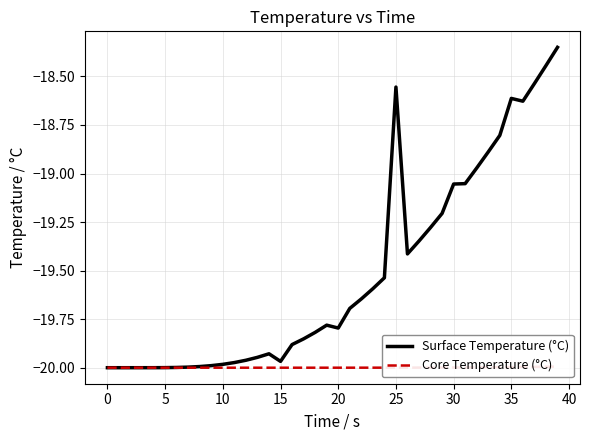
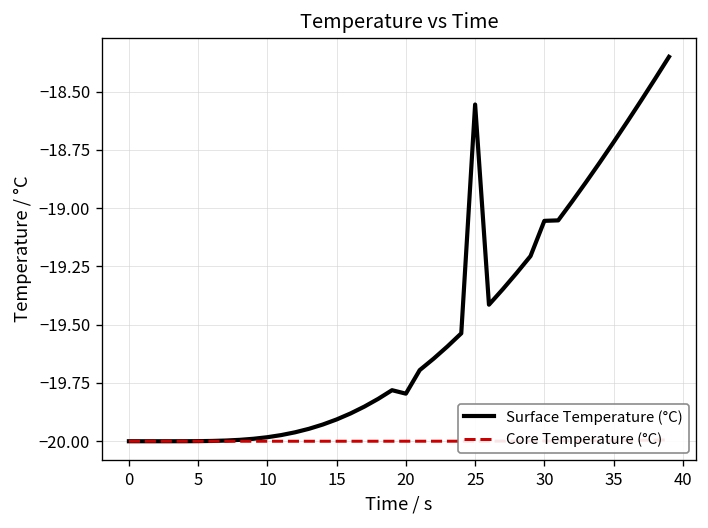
Surface Temperature (°C), 15: -19.97 -> -19.91
Surface Temperature (°C), 35: -18.61 -> -18.72
